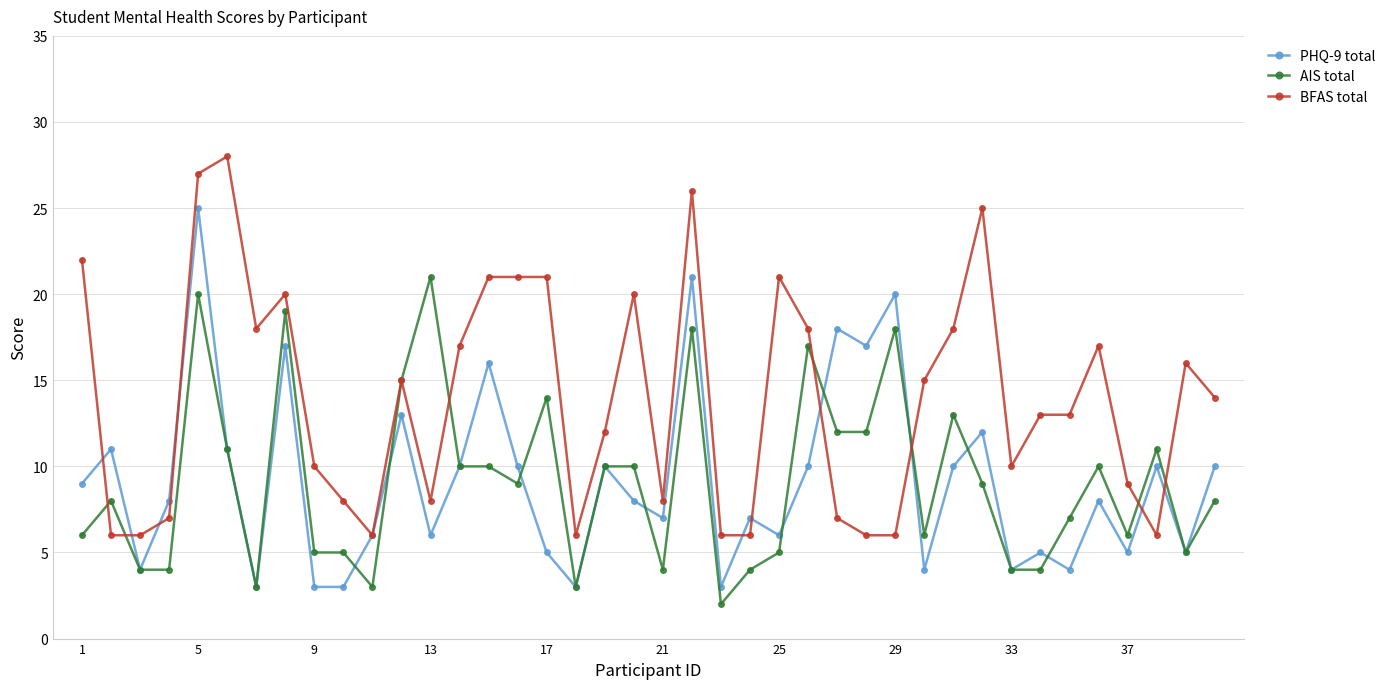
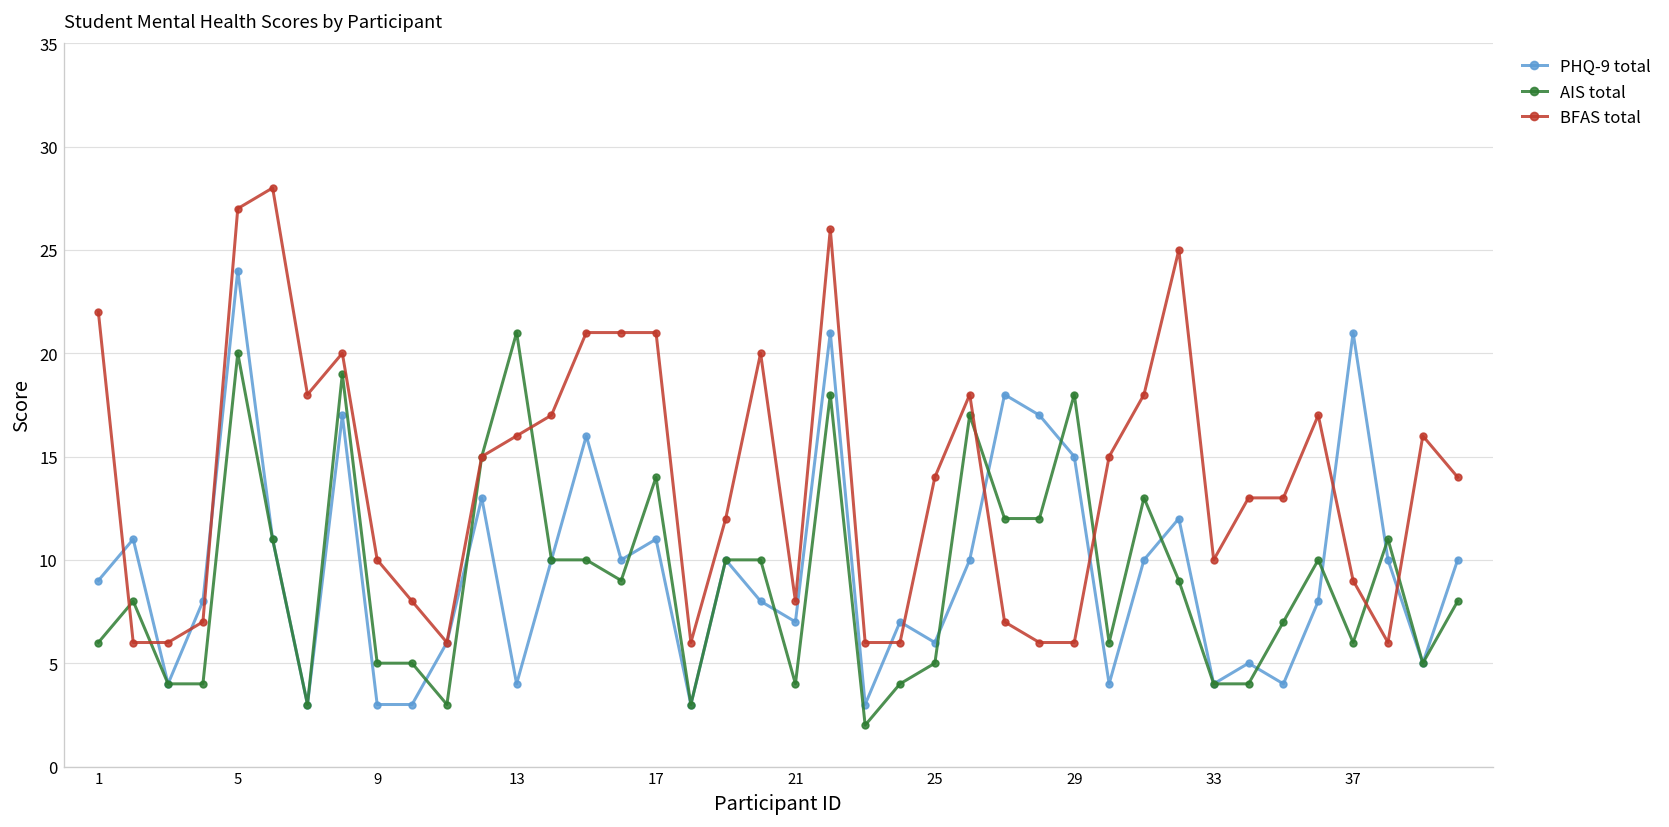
PHQ-9 total, 5: 25 -> 24
PHQ-9 total, 13: 6 -> 4
BFAS total, 13: 8 -> 16
PHQ-9 total, 17: 5 -> 11
BFAS total, 25: 21 -> 14
PHQ-9 total, 29: 20 -> 15
PHQ-9 total, 37: 5 -> 21
